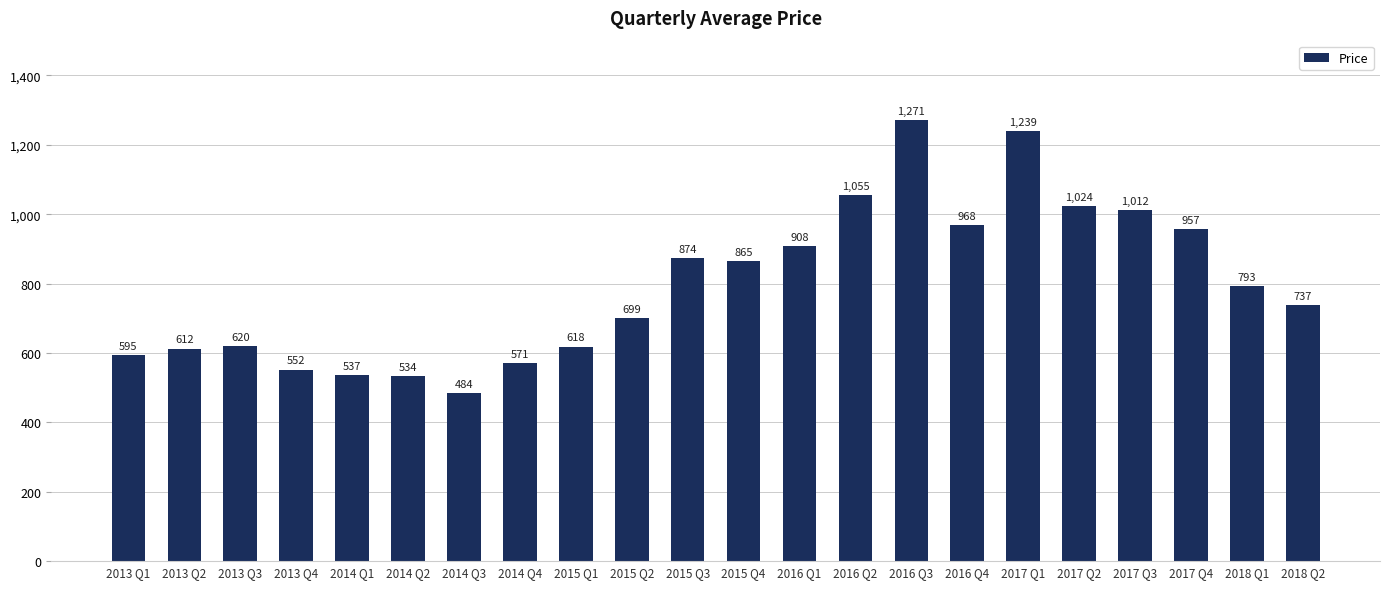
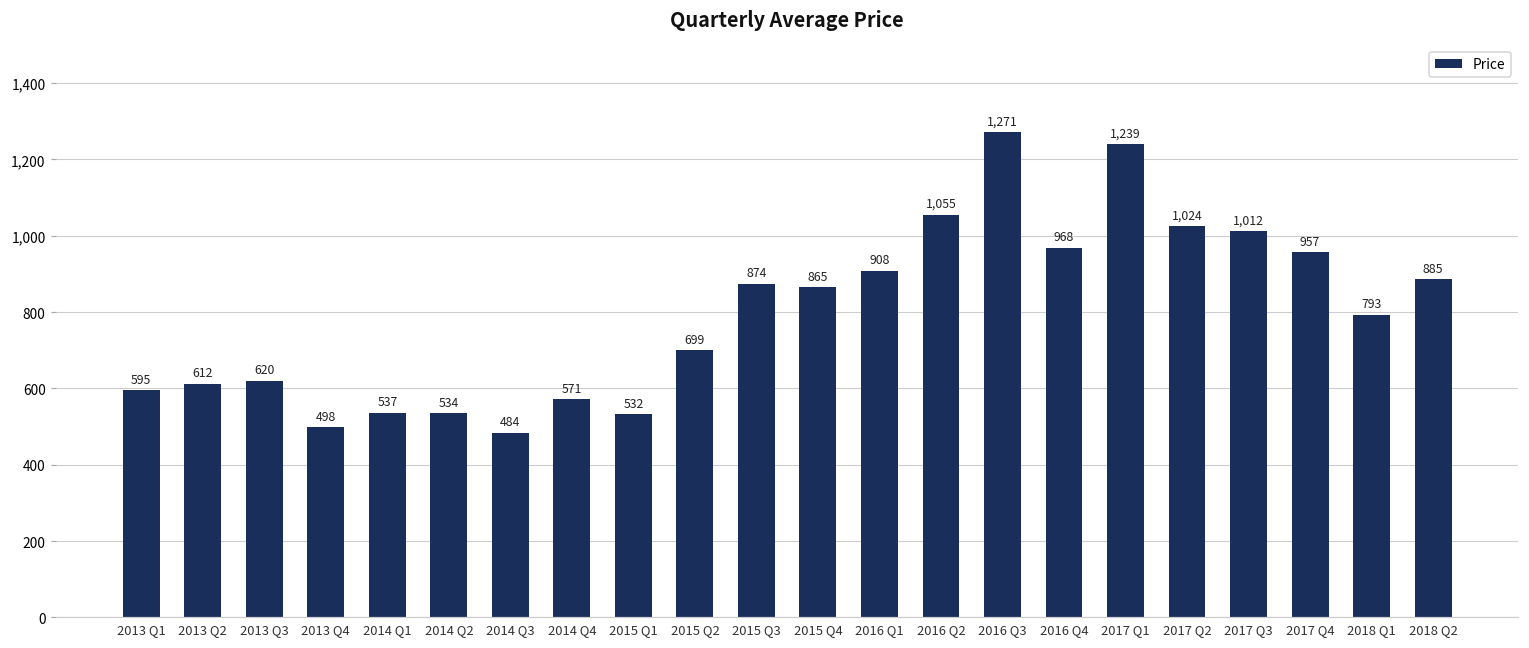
2013 Q4: 552 -> 498
2015 Q1: 618 -> 532
2018 Q2: 737 -> 885
